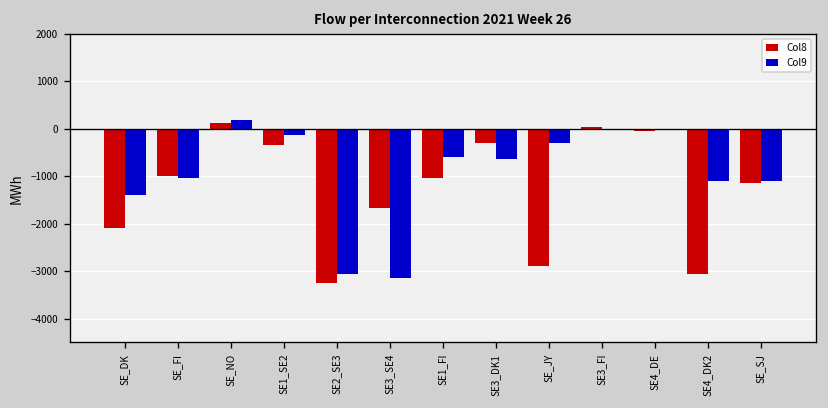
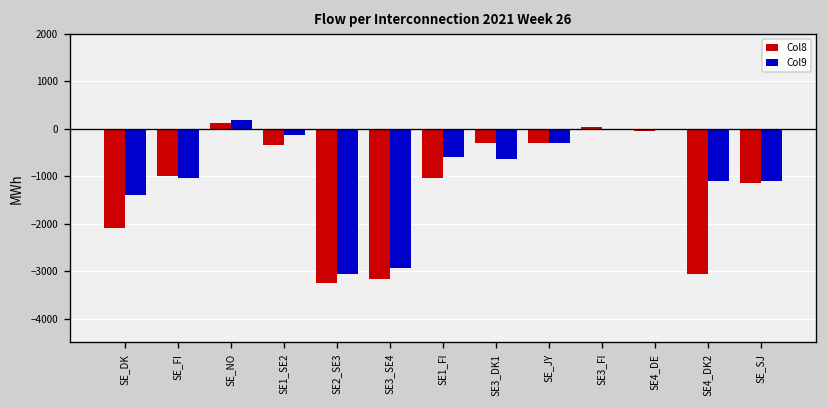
Col8, SE3_SE4: -1700 -> -3200
Col9, SE3_SE4: -3100 -> -2900
Col8, SE_JY: -2900 -> -300
